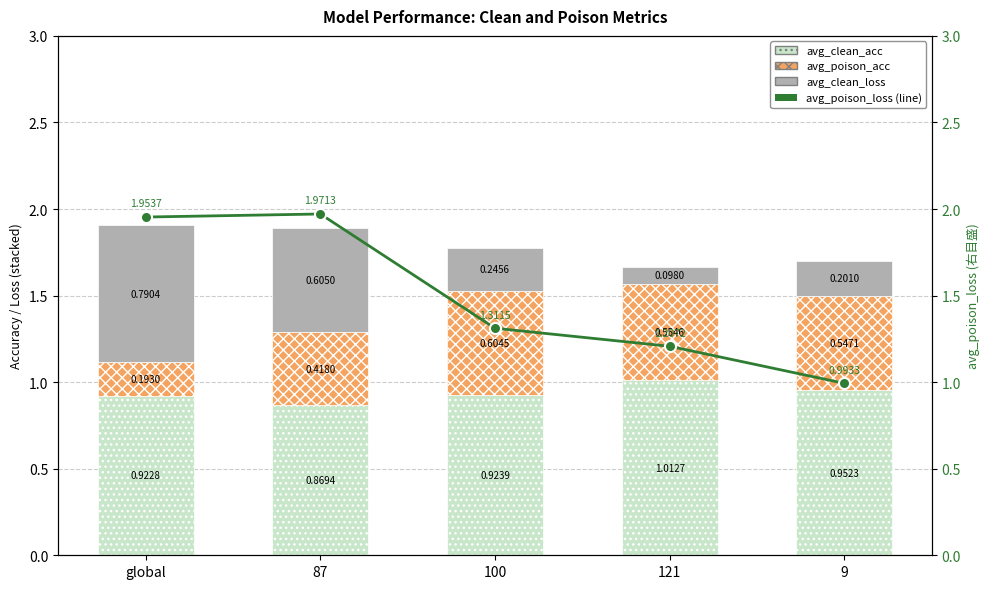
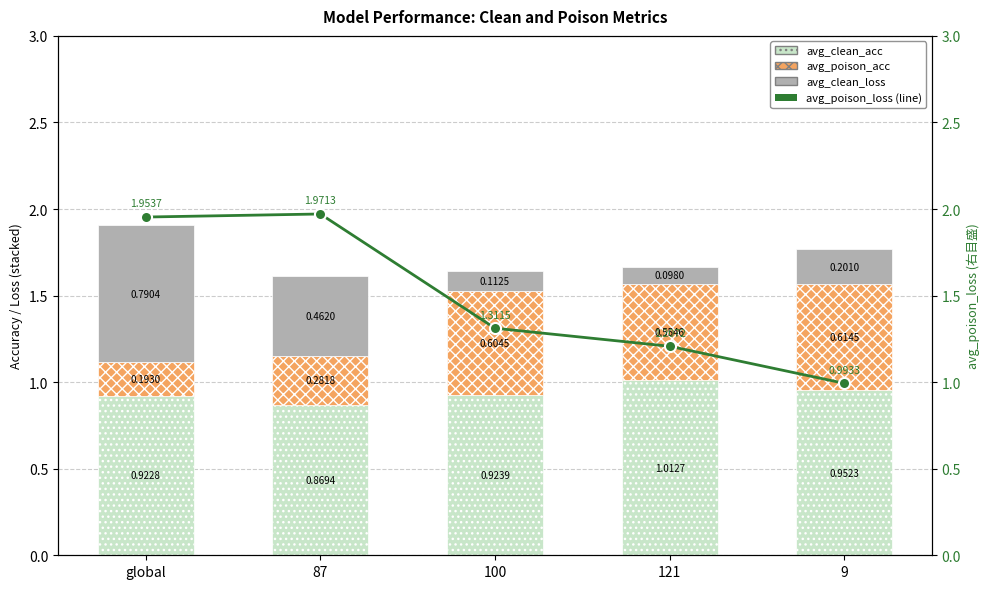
avg_poison_acc, 87: 0.4180 -> 0.2818
avg_clean_loss, 87: 0.6050 -> 0.4620
avg_clean_loss, 100: 0.2456 -> 0.1125
avg_poison_acc, 9: 0.5471 -> 0.6145
